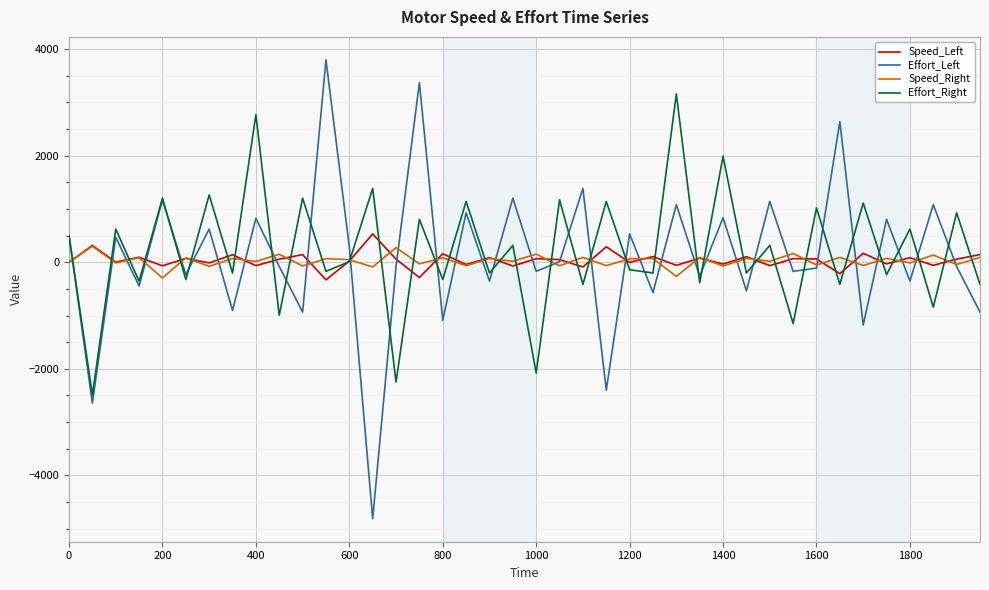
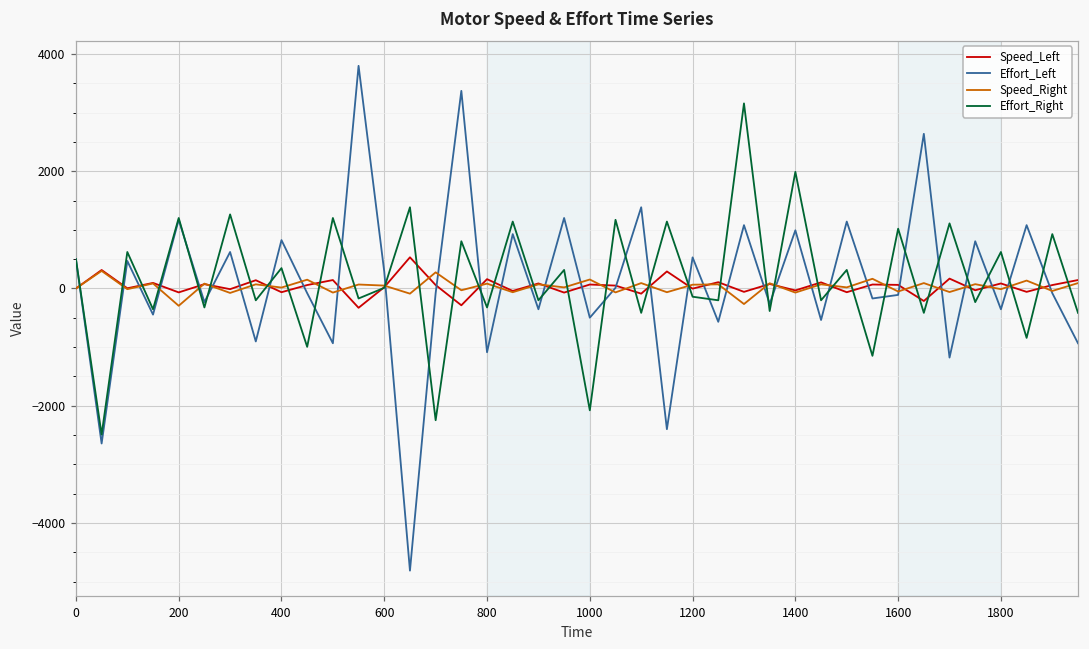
Effort_Right, 400: 2800 -> 300
Effort_Left, 1000: -200 -> -500
Effort_Left, 1400: 800 -> 1000
